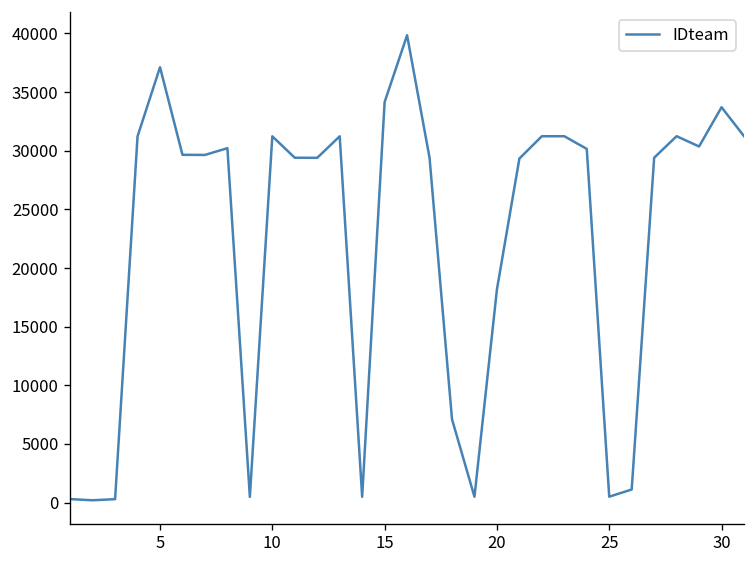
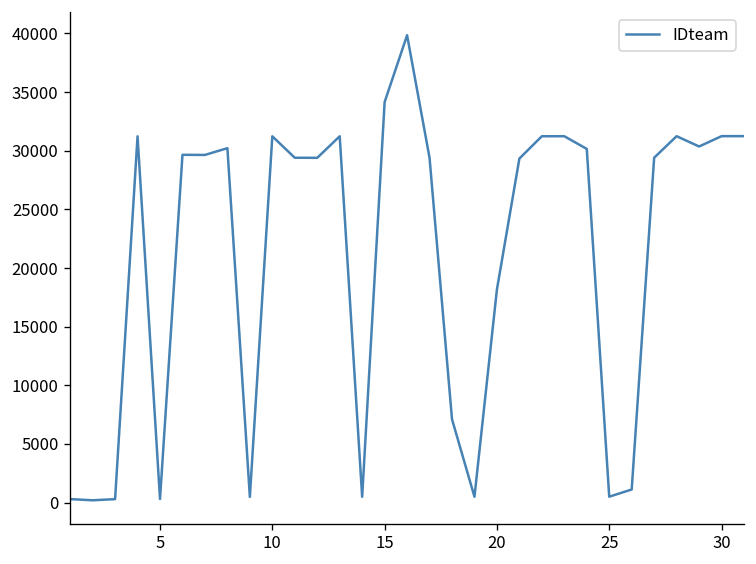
5: 37000 -> 0
30: 34000 -> 31000
